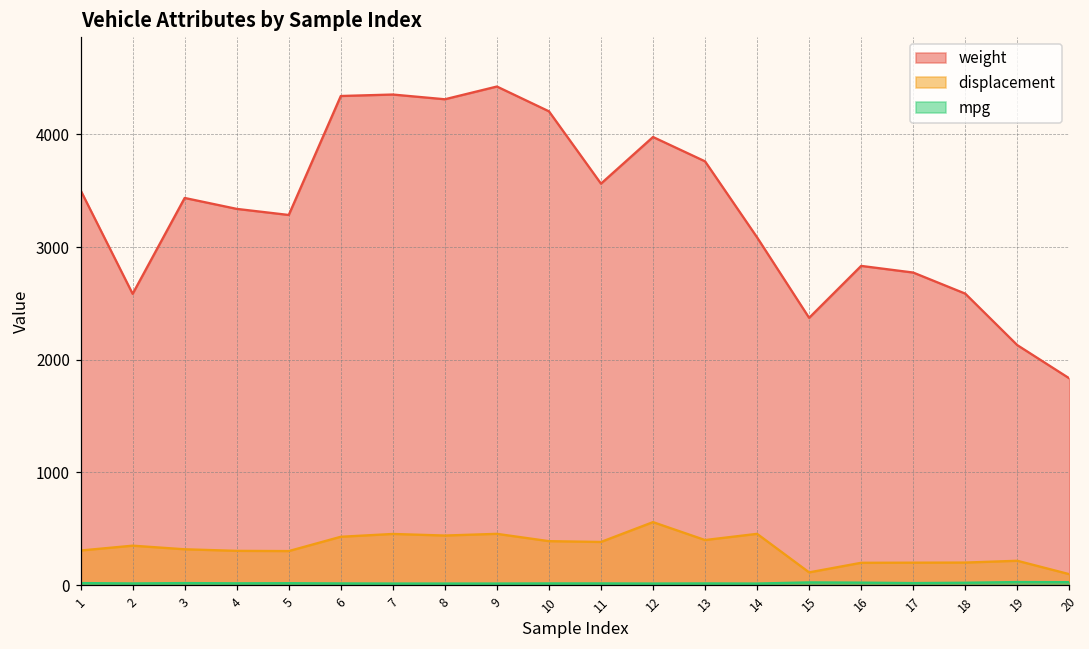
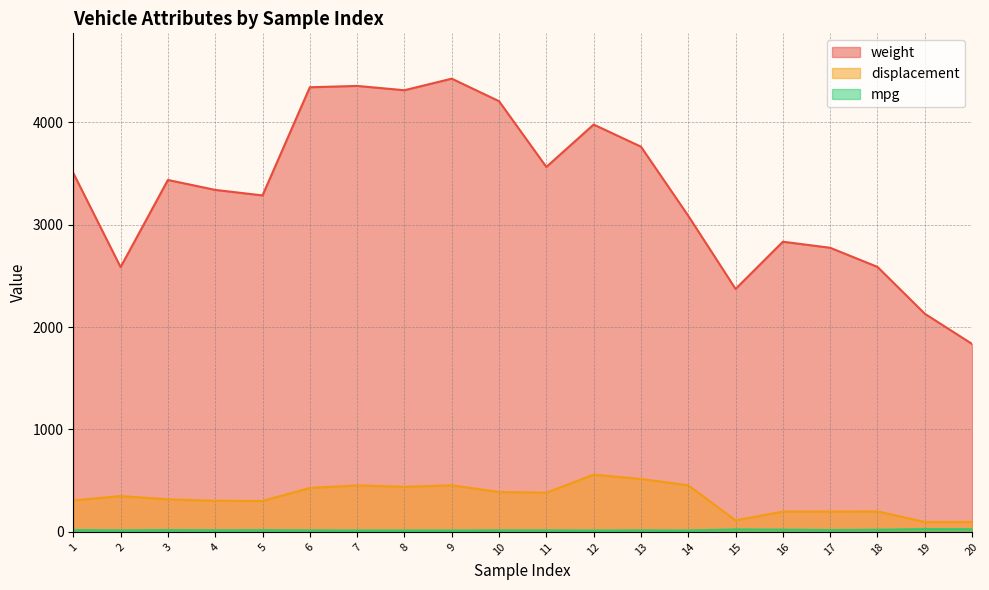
displacement, 13: 400 -> 520
displacement, 19: 220 -> 100
